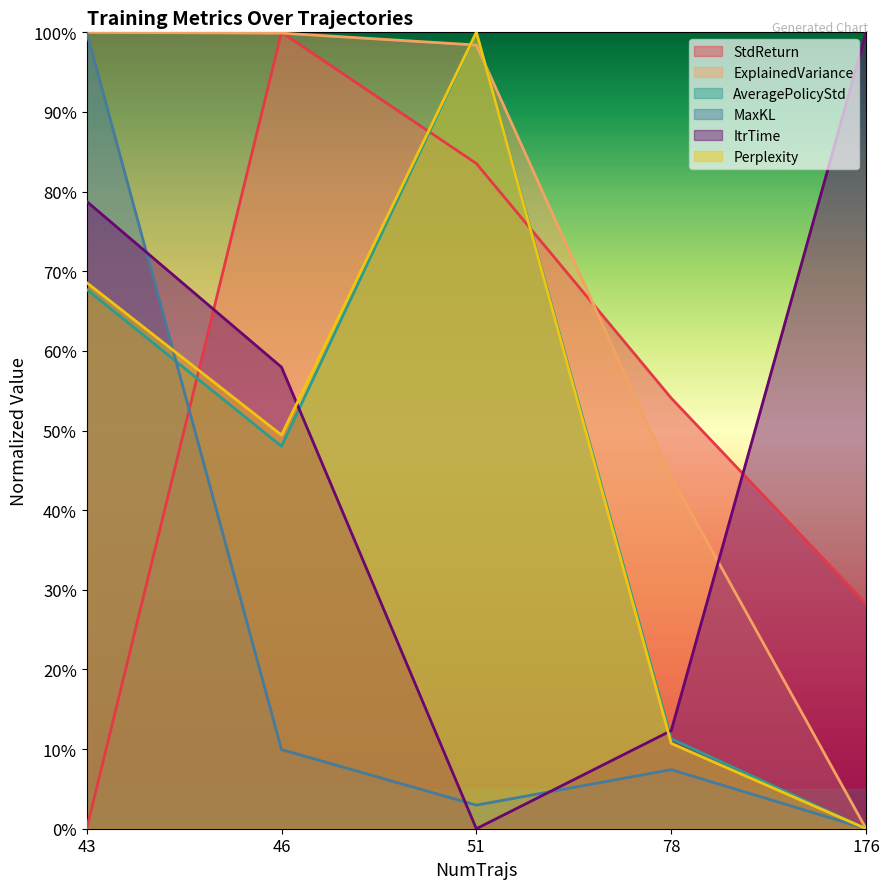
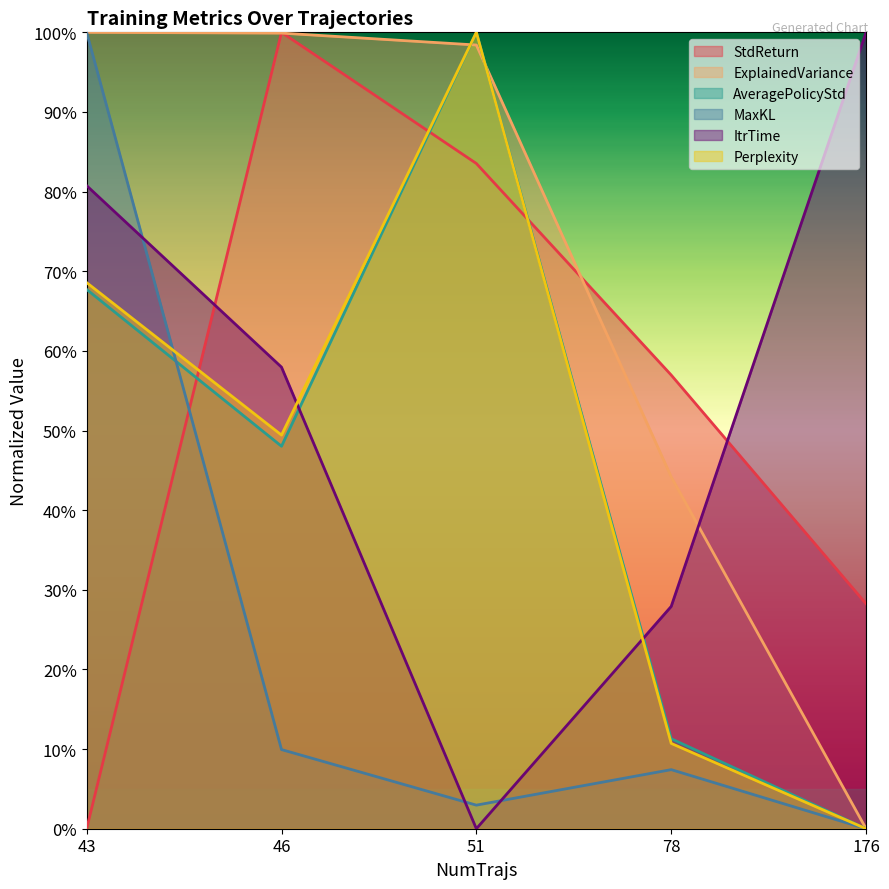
ItrTime, 43: 79% -> 81%
StdReturn, 78: 54% -> 57%
ItrTime, 78: 12% -> 28%
